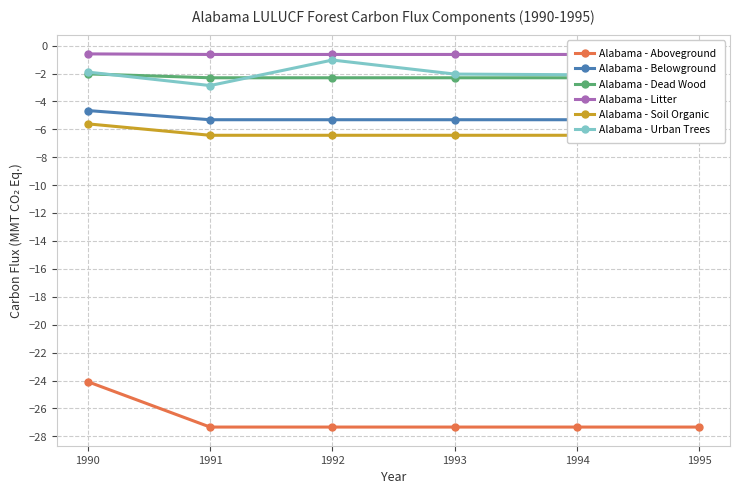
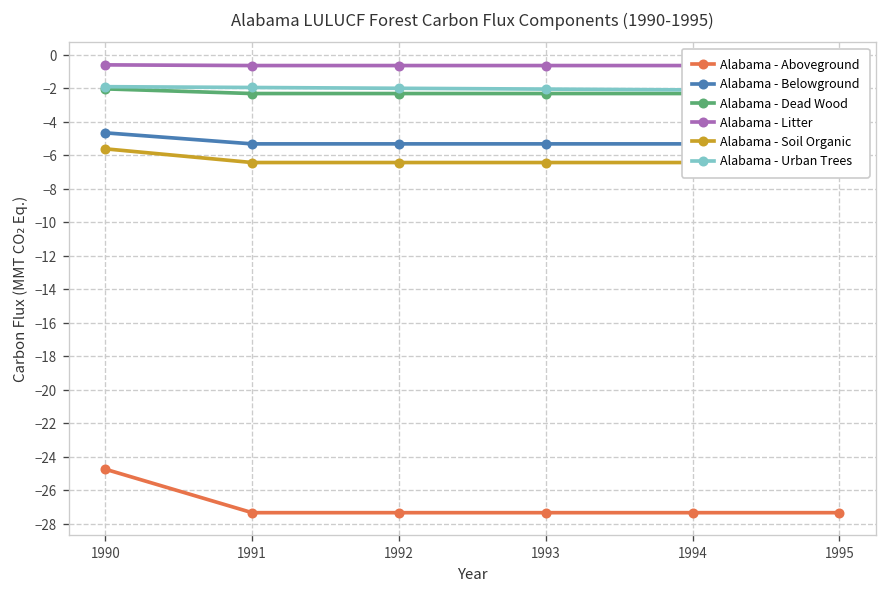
Alabama - Aboveground, 1990: -24.1 -> -24.7
Alabama - Urban Trees, 1991: -2.9 -> -1.9
Alabama - Urban Trees, 1992: -1.0 -> -2.0
